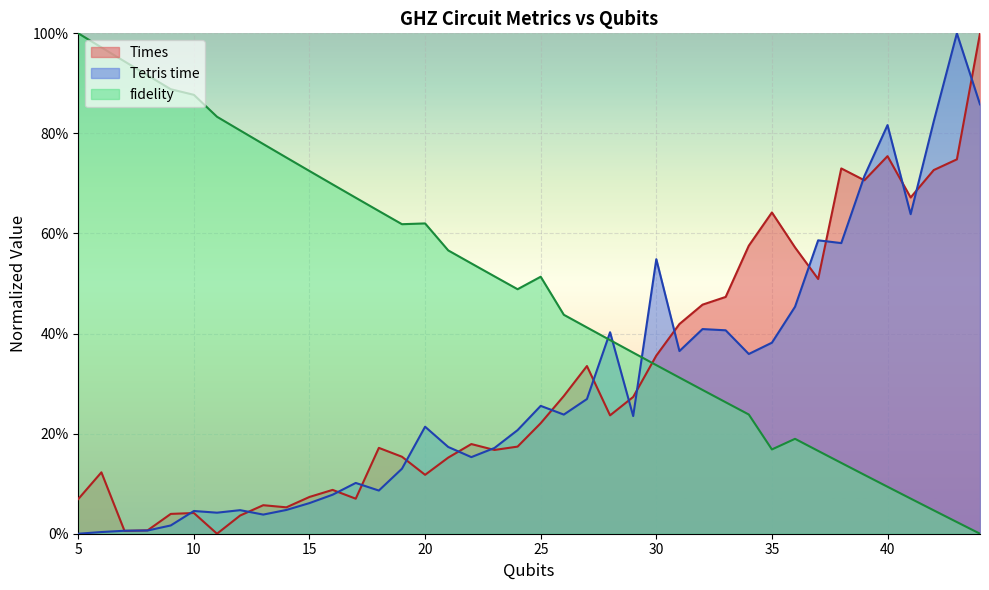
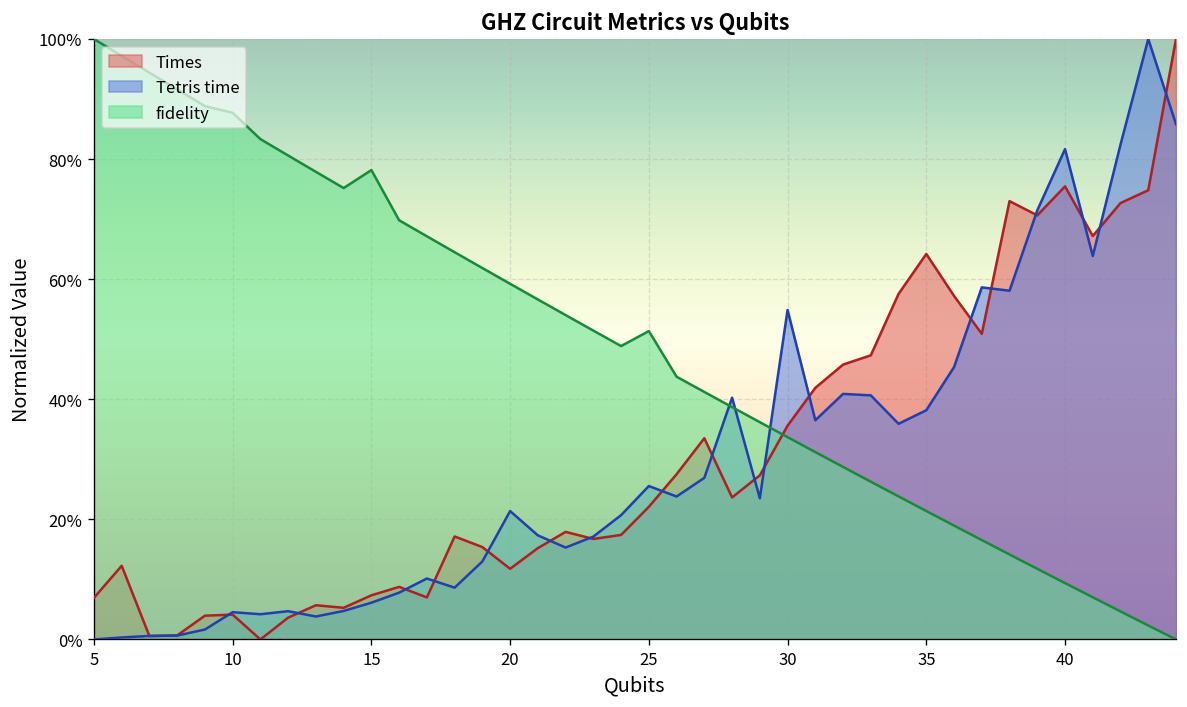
fidelity, 15: 72% -> 78%
fidelity, 20: 62% -> 59%
fidelity, 35: 17% -> 21%
